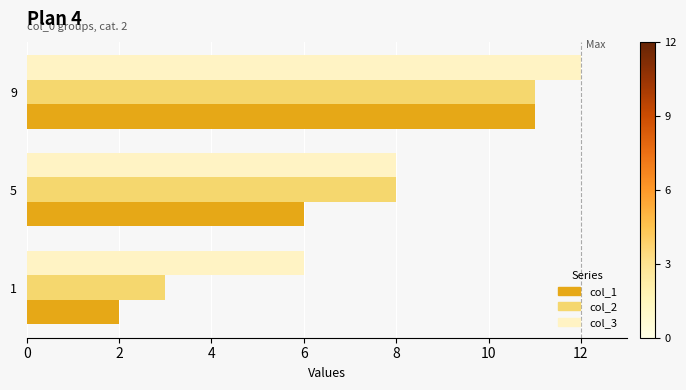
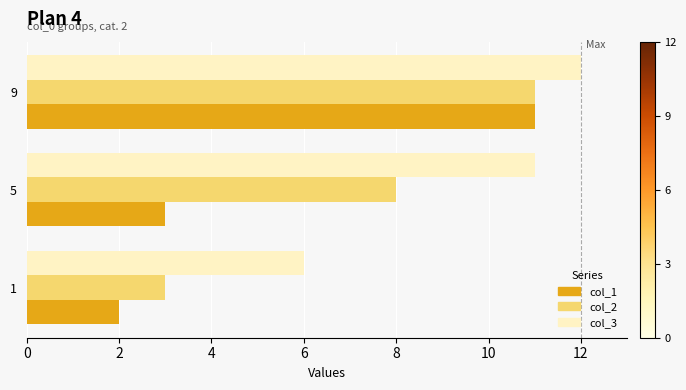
col_3, 5: 8 -> 11
col_1, 5: 6 -> 3
